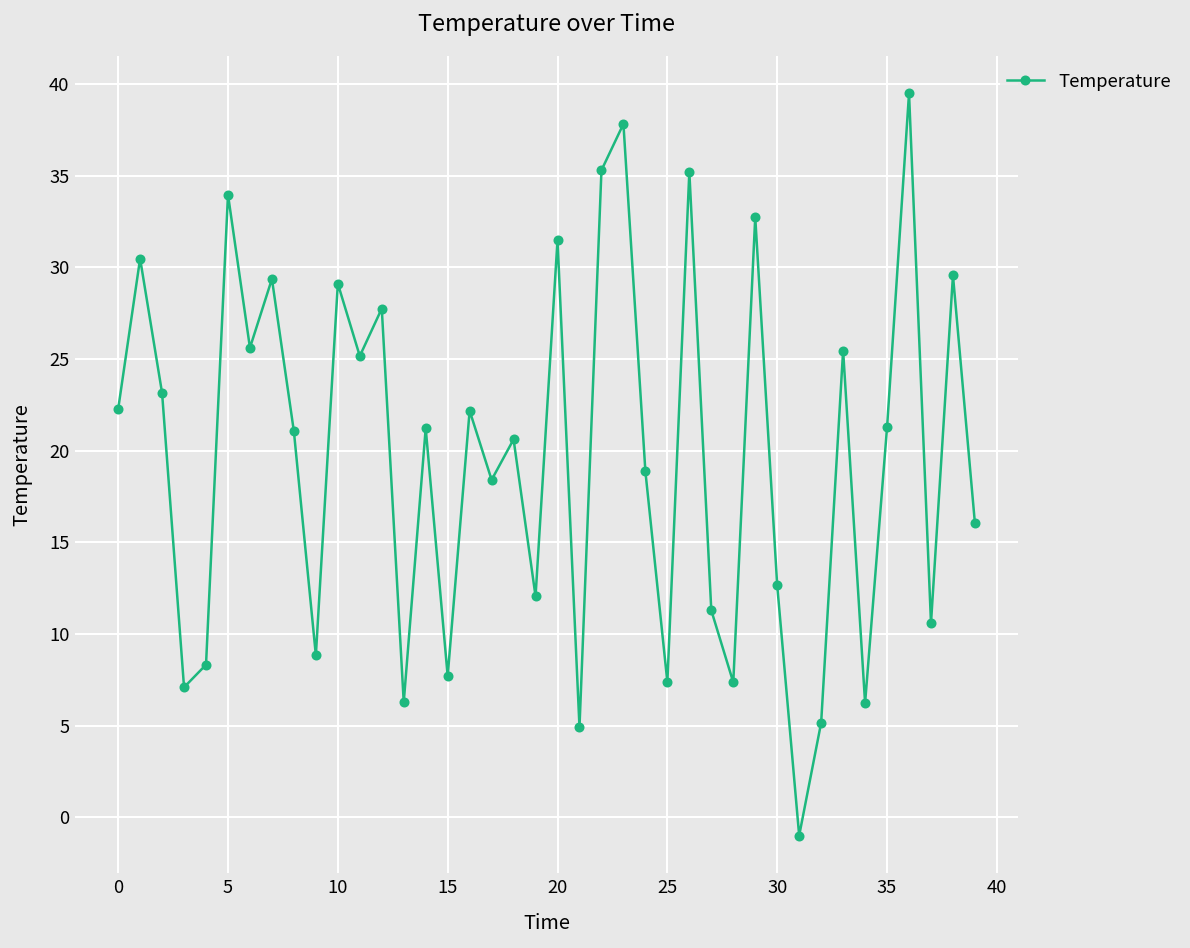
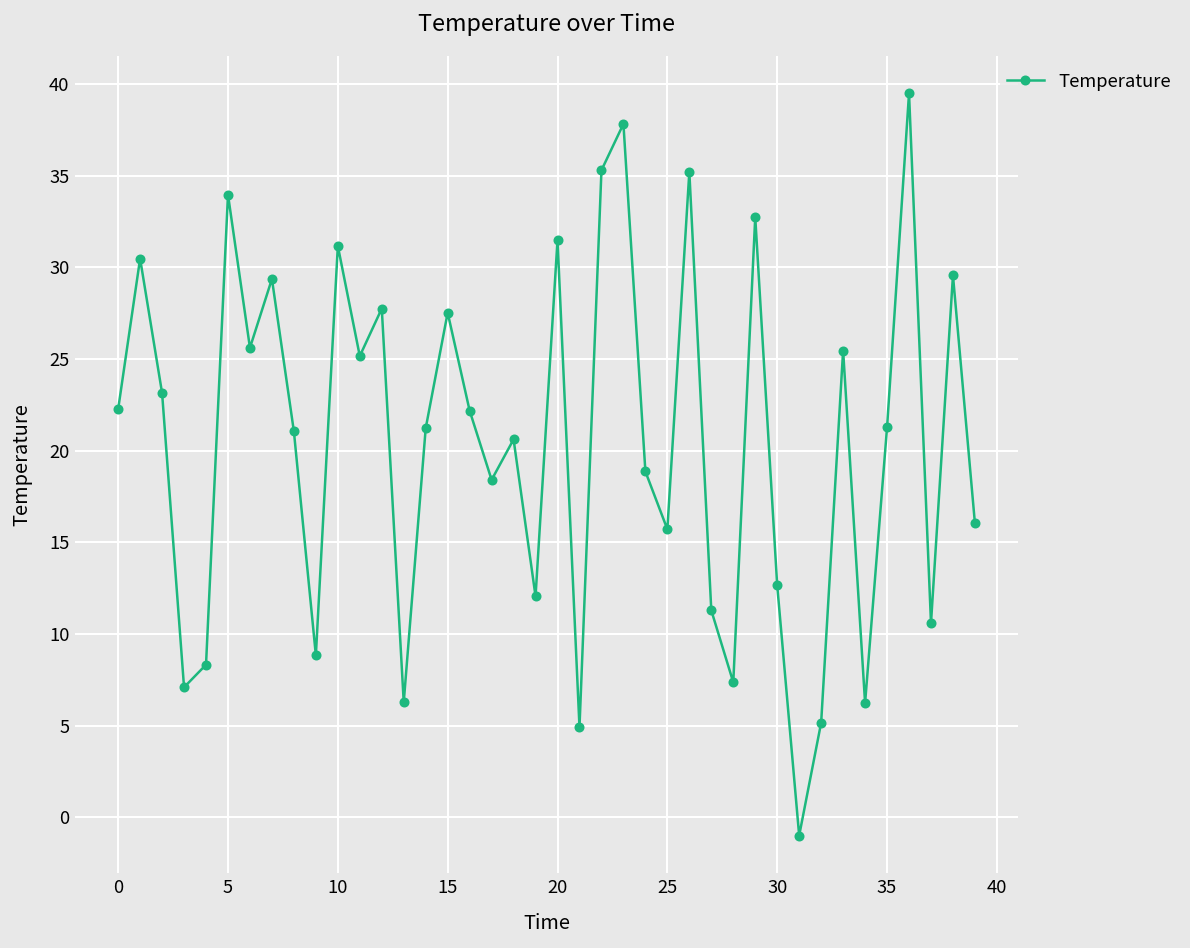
10: 29.1 -> 31.2
15: 7.7 -> 27.5
25: 7.4 -> 15.7
